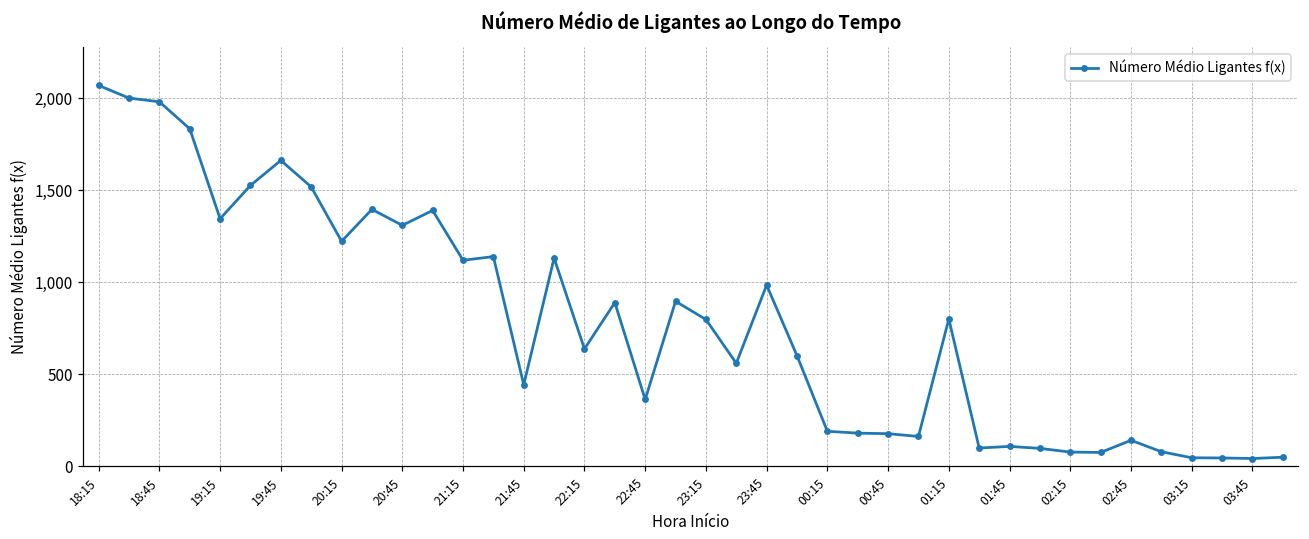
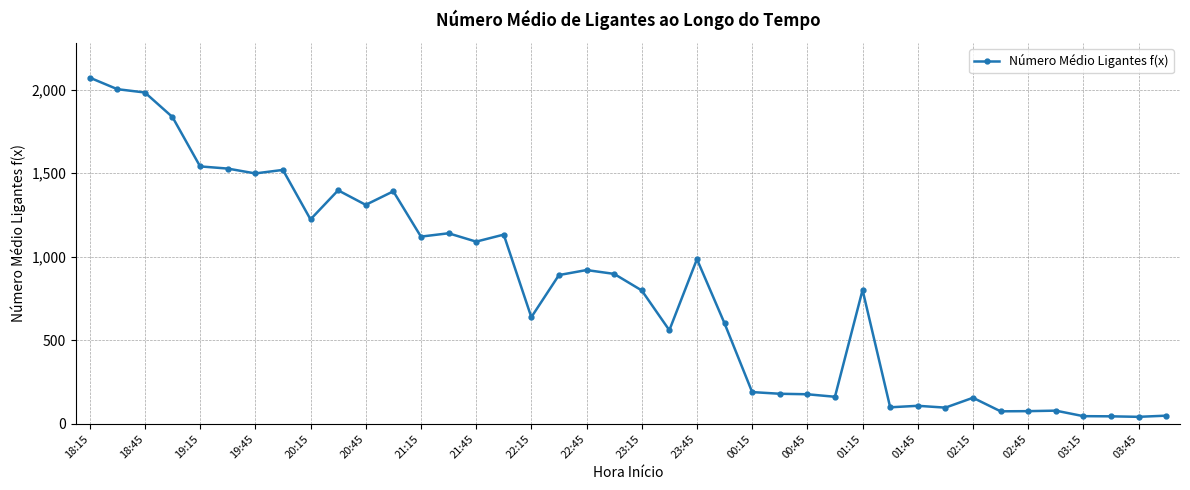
19:15: 1,350 -> 1,540
19:45: 1,660 -> 1,500
21:45: 440 -> 1,090
22:45: 360 -> 920
02:15: 80 -> 160
02:45: 140 -> 80
